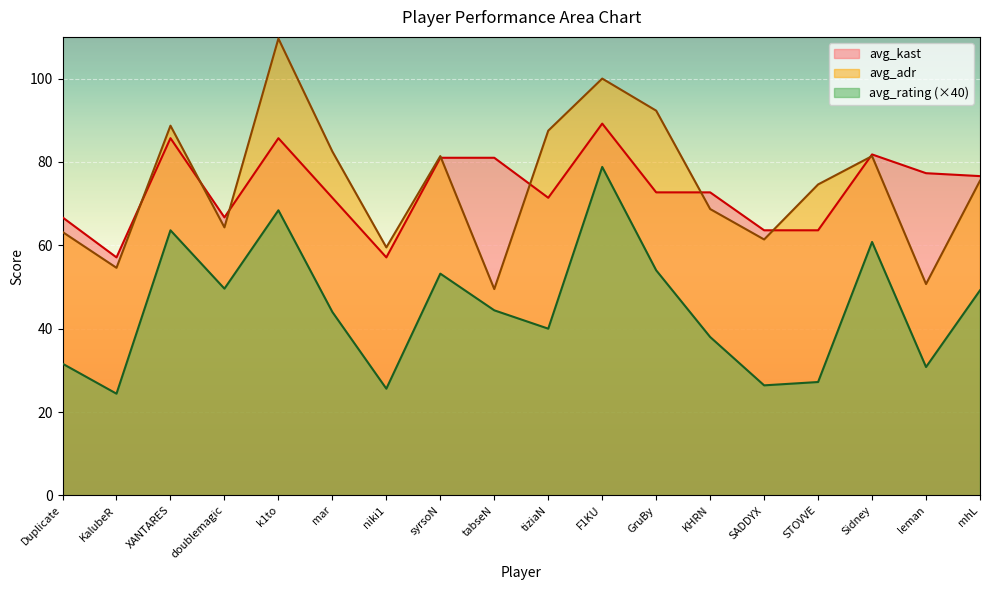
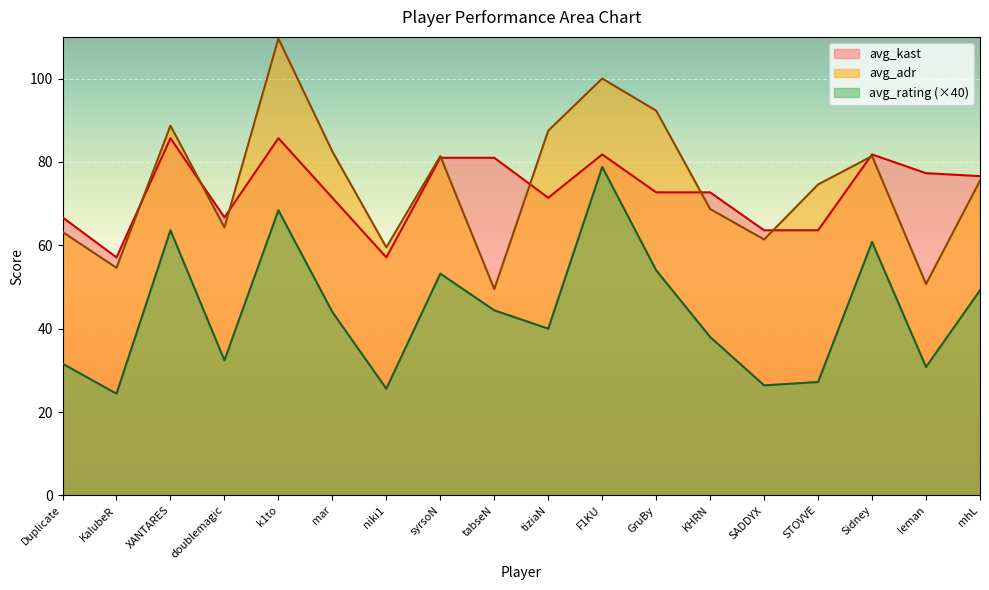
avg_rating (×40), doublemagic: 50 -> 32
avg_kast, F1KU: 89 -> 82
